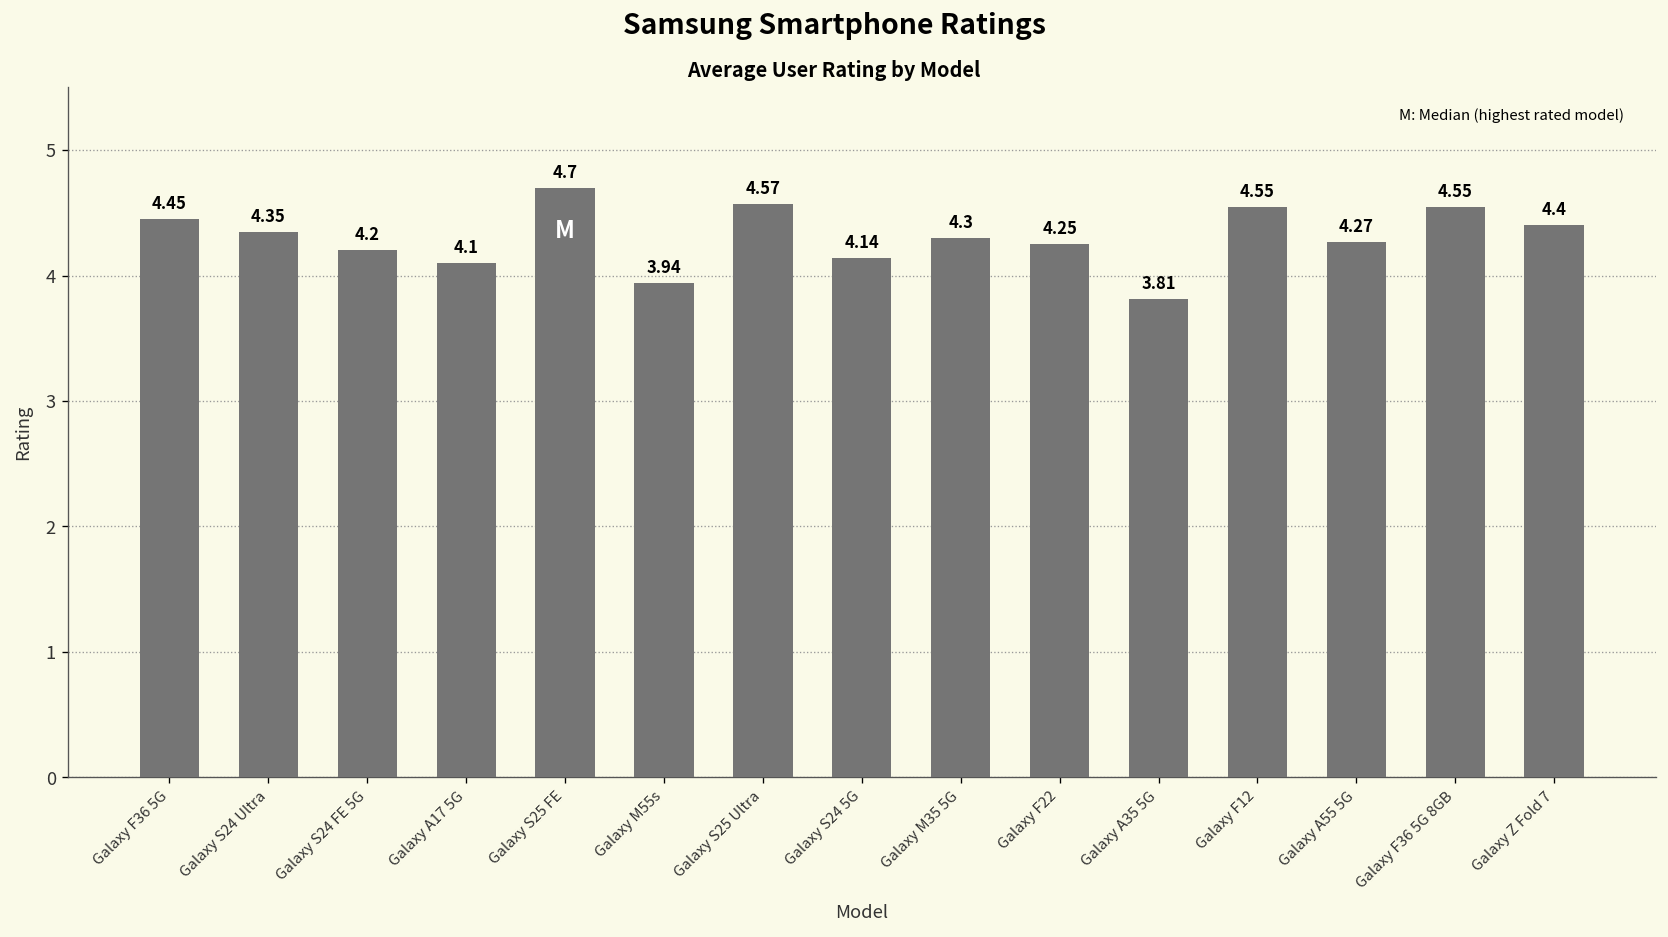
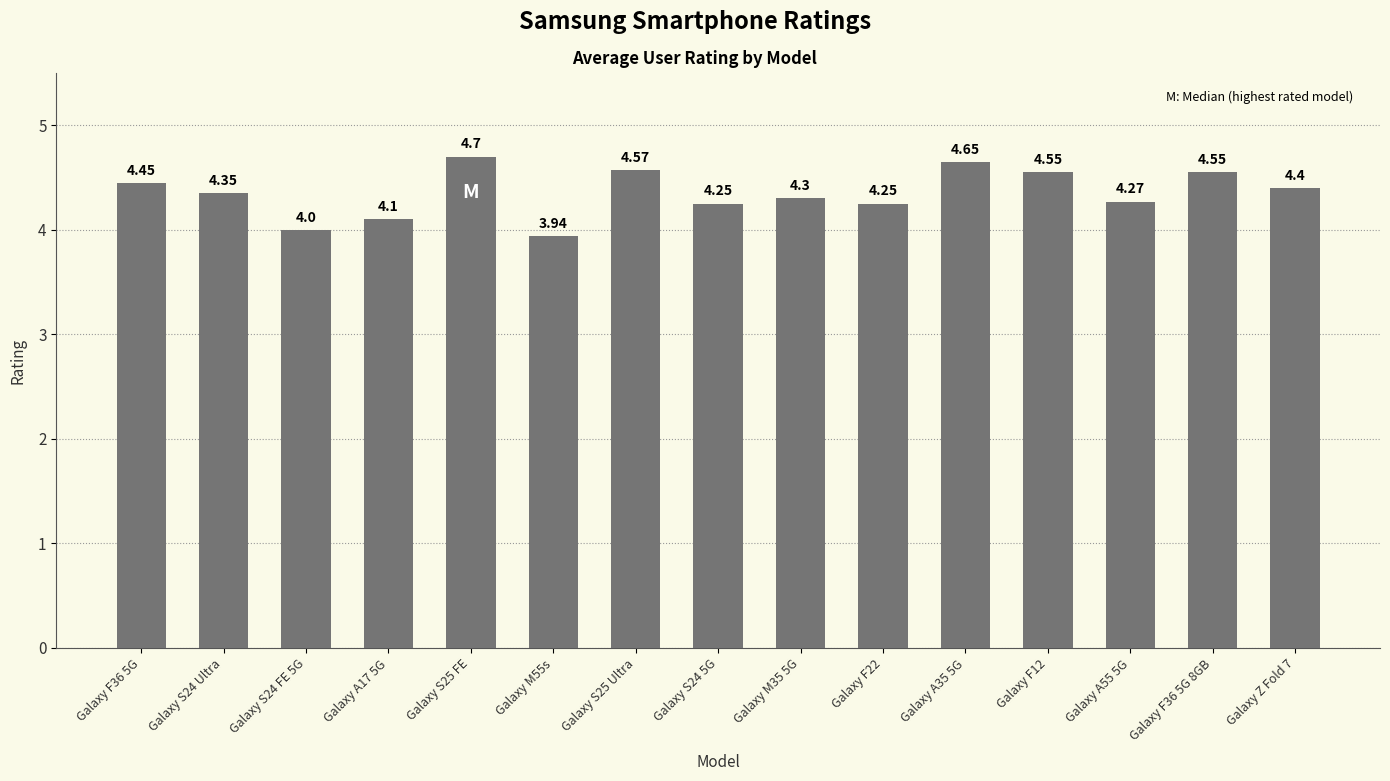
Galaxy S24 FE 5G: 4.2 -> 4.0
Galaxy S24 5G: 4.14 -> 4.25
Galaxy A35 5G: 3.81 -> 4.65
